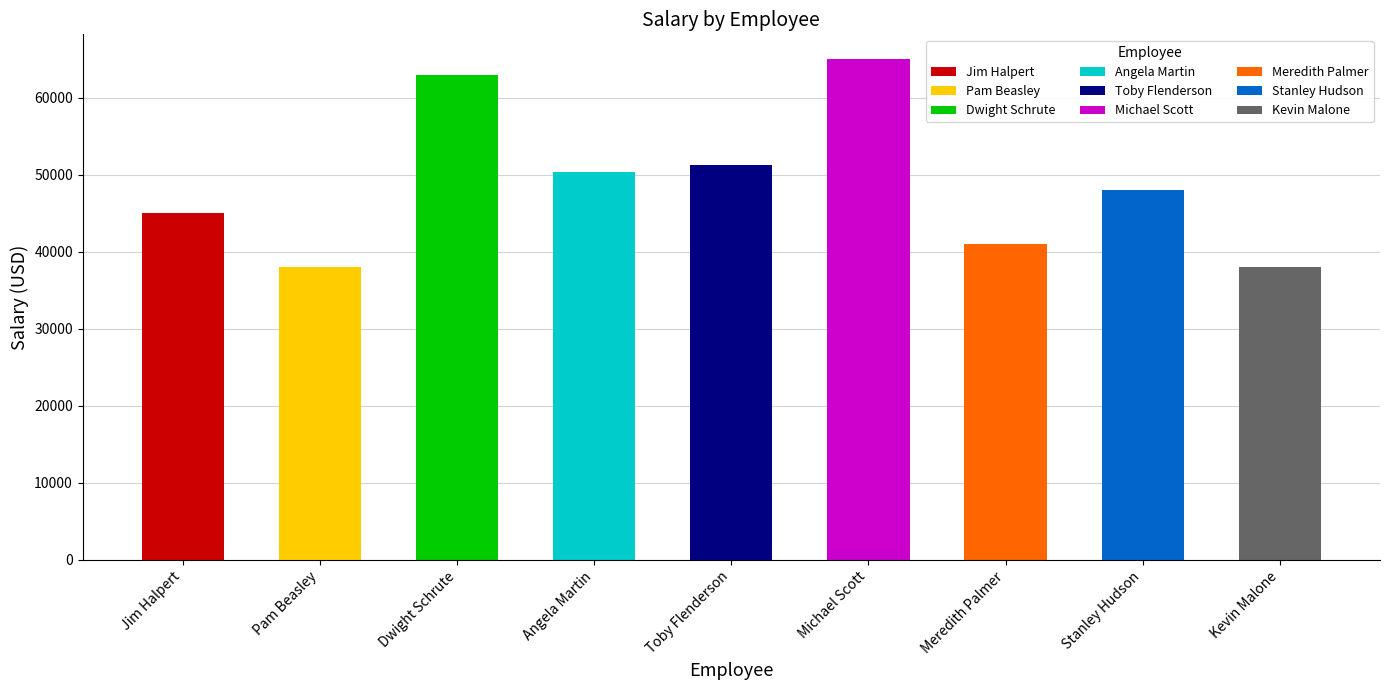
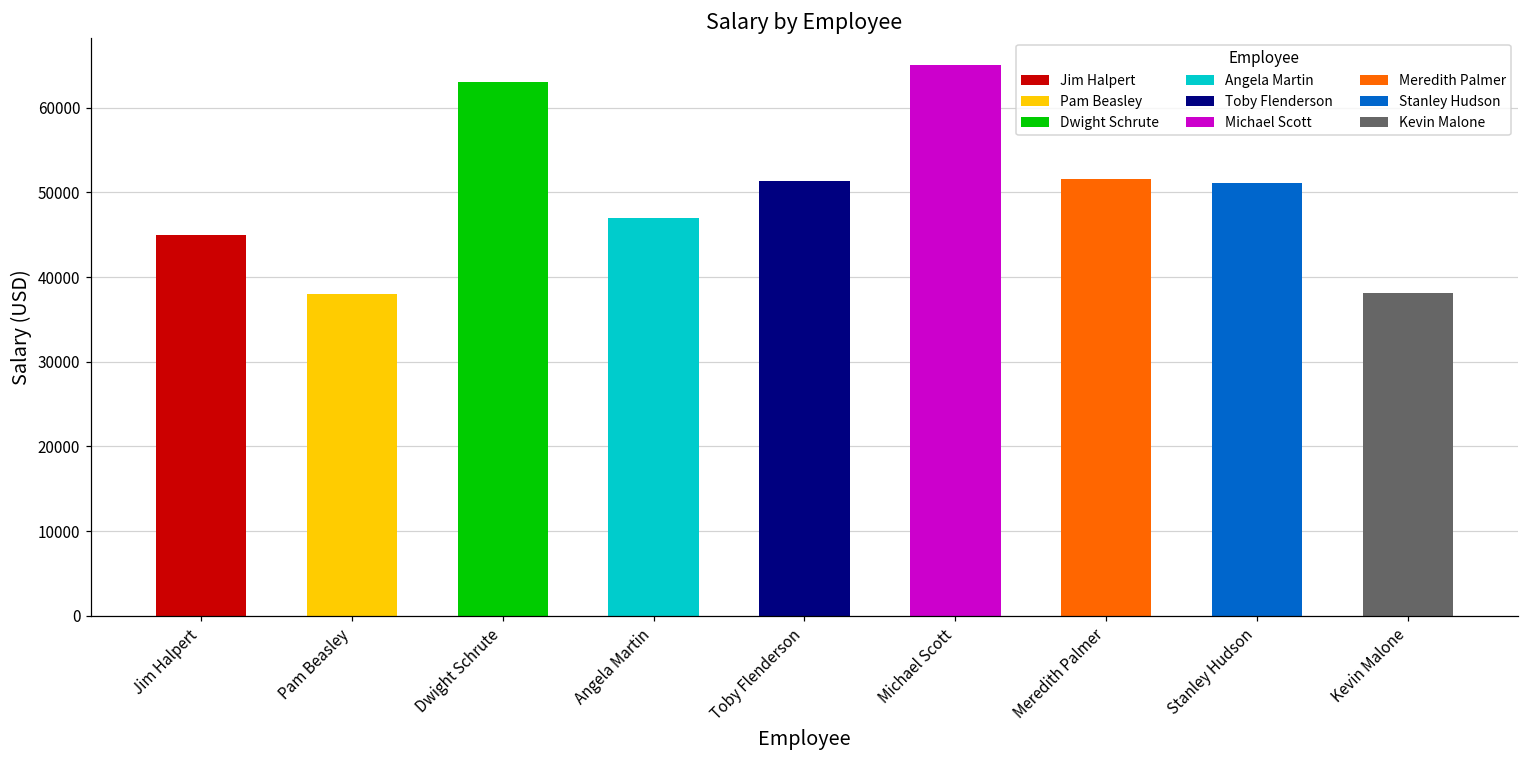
Angela Martin: 50000 -> 47000
Meredith Palmer: 41000 -> 52000
Stanley Hudson: 48000 -> 51000
